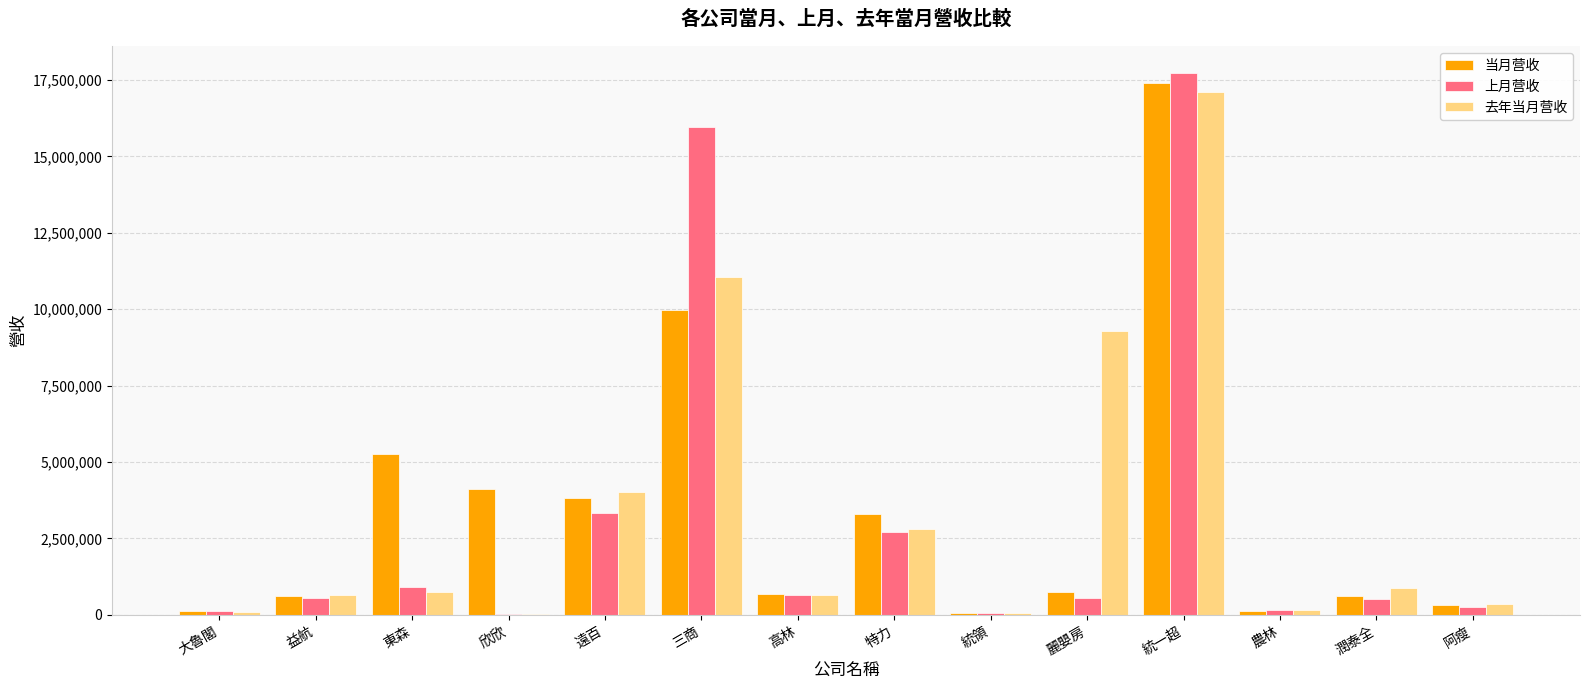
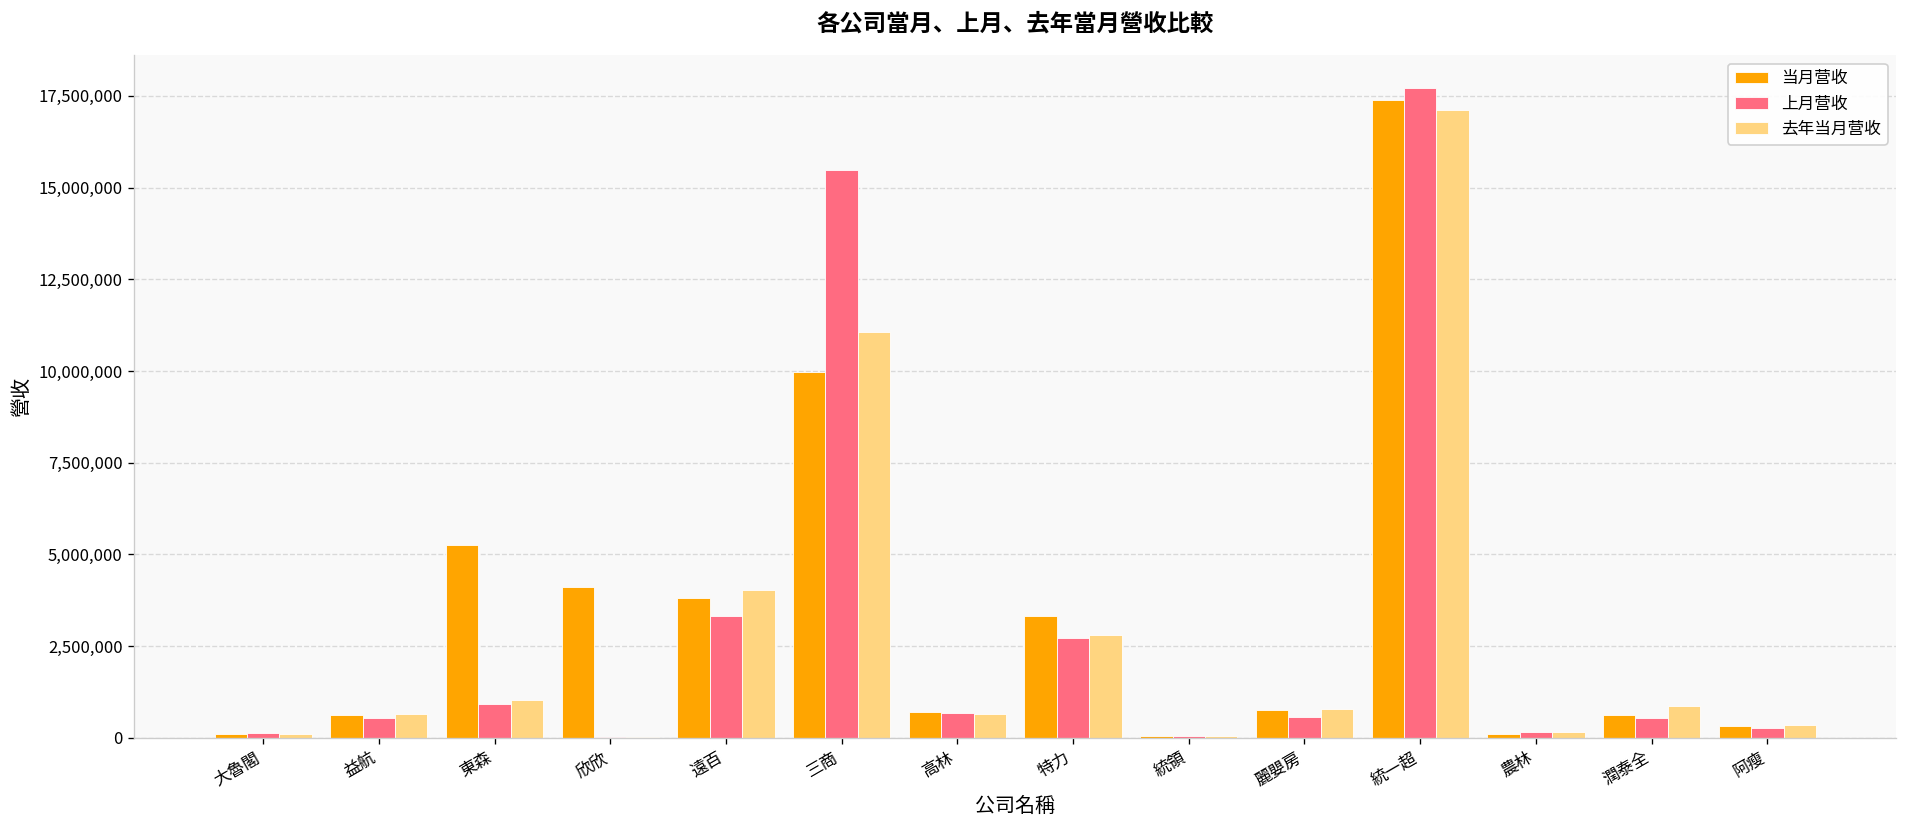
去年当月营收, 東森: 700,000 -> 1,000,000
上月营收, 三商: 15,900,000 -> 15,500,000
去年当月营收, 麗嬰房: 9,300,000 -> 800,000
